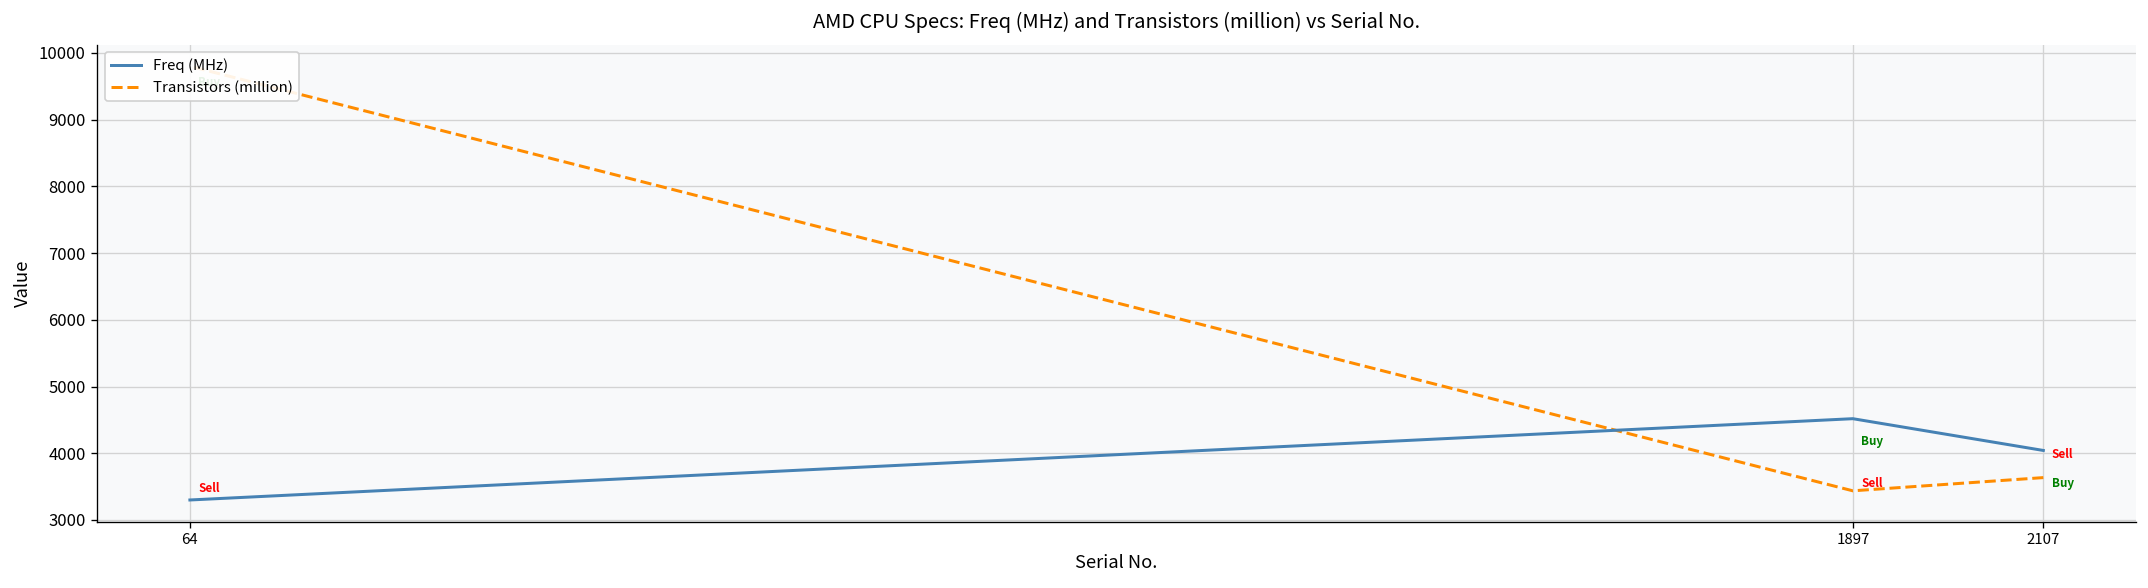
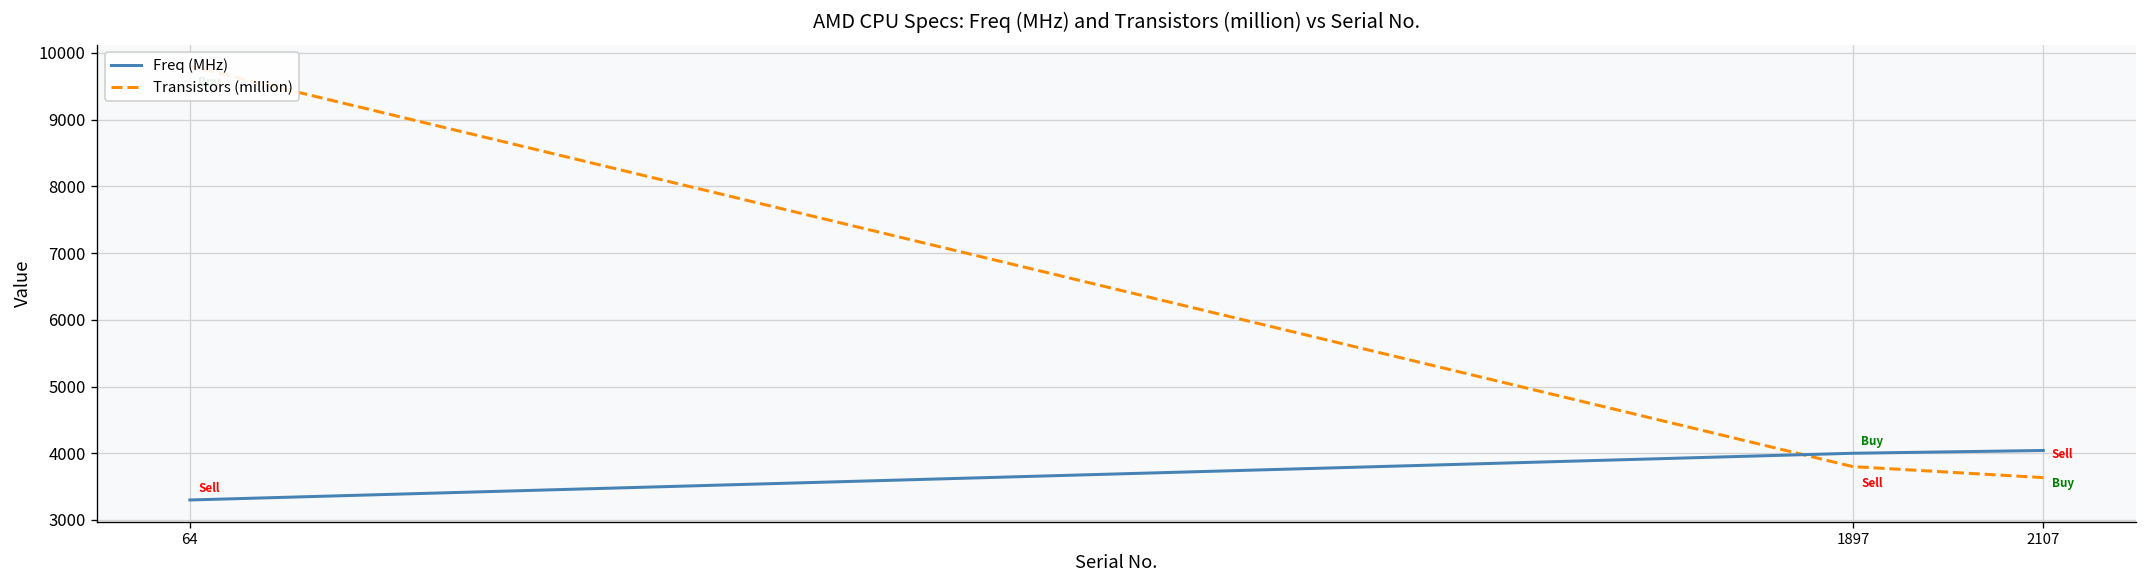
Freq (MHz), 1897: 4500 -> 4000
Transistors (million), 1897: 3400 -> 3800
